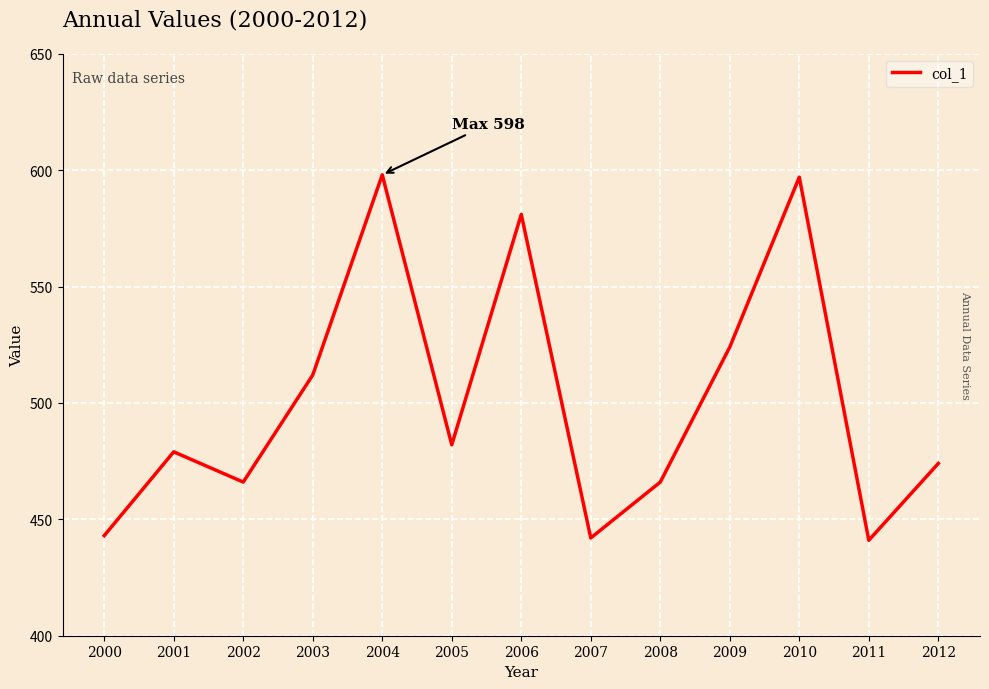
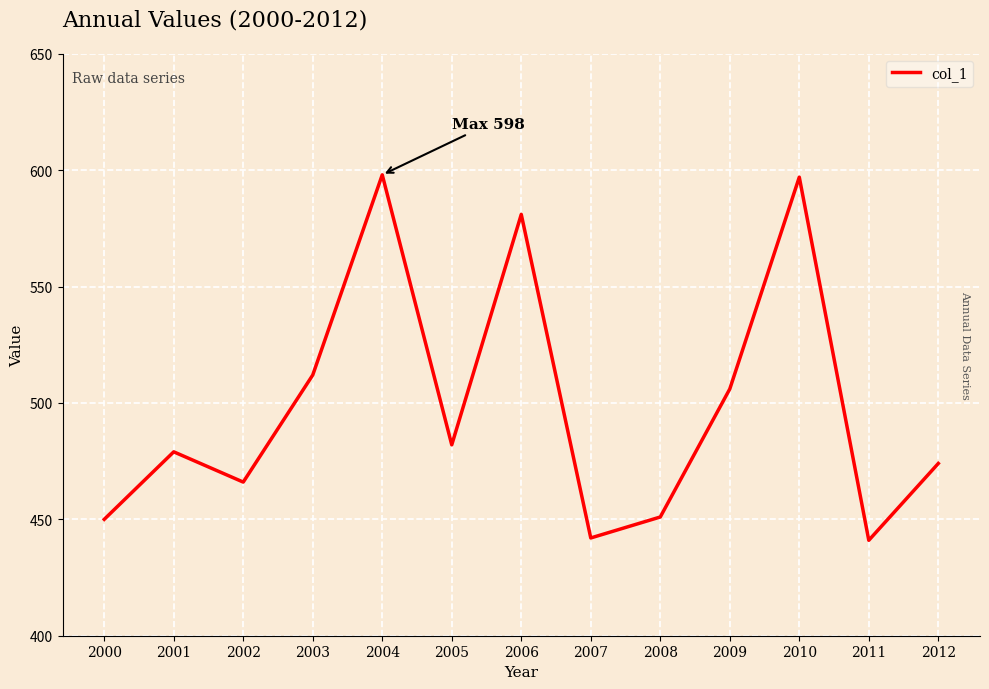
2000: 443 -> 450
2008: 466 -> 451
2009: 524 -> 506
